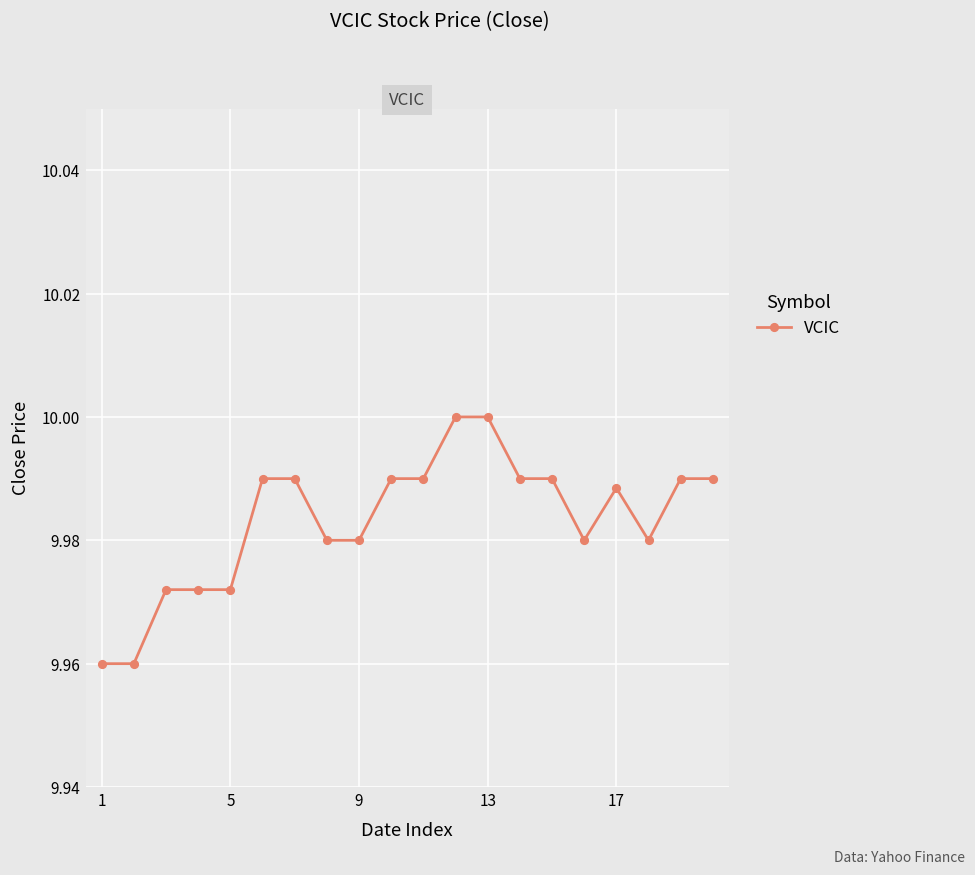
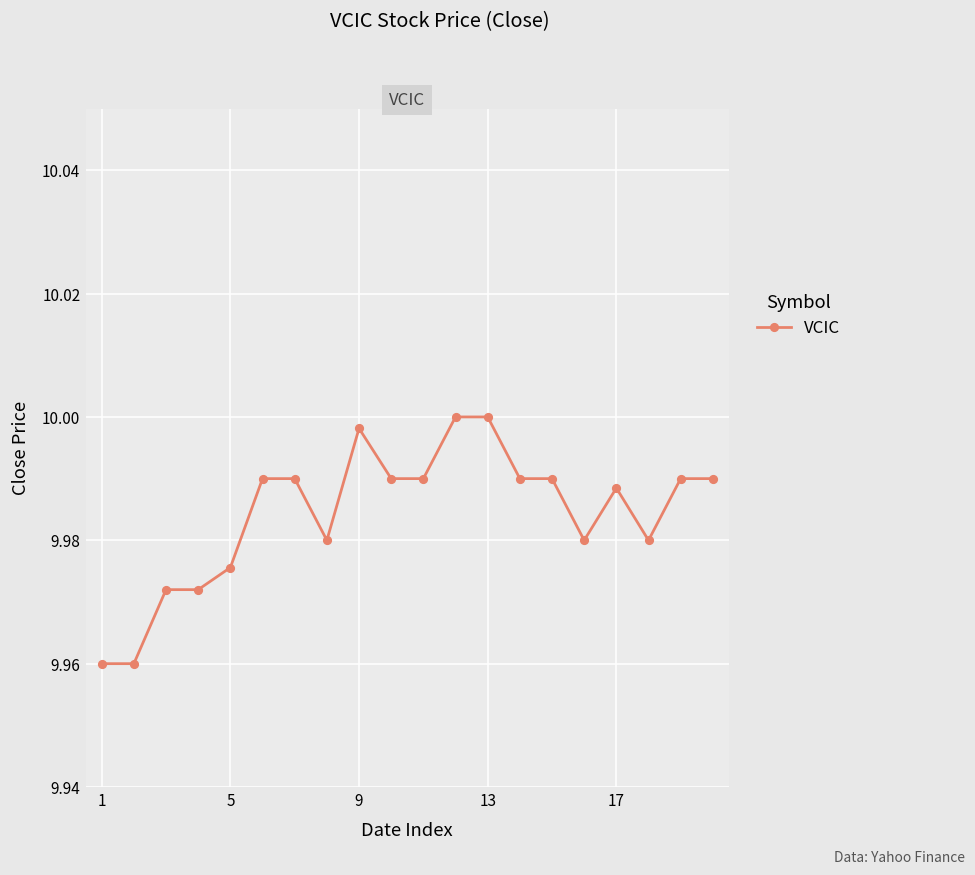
5: 9.972 -> 9.976
9: 9.980 -> 9.998
